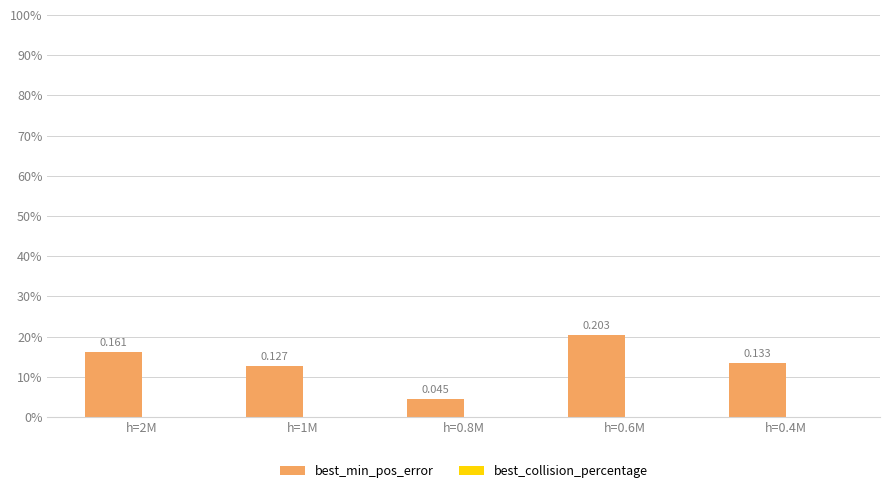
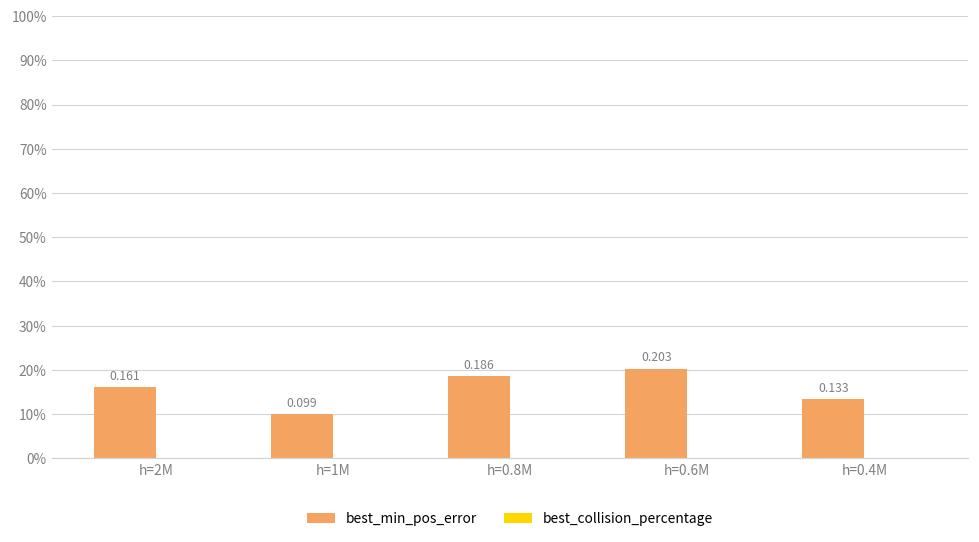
best_min_pos_error, h=1M: 0.127 -> 0.099
best_min_pos_error, h=0.8M: 0.045 -> 0.186
